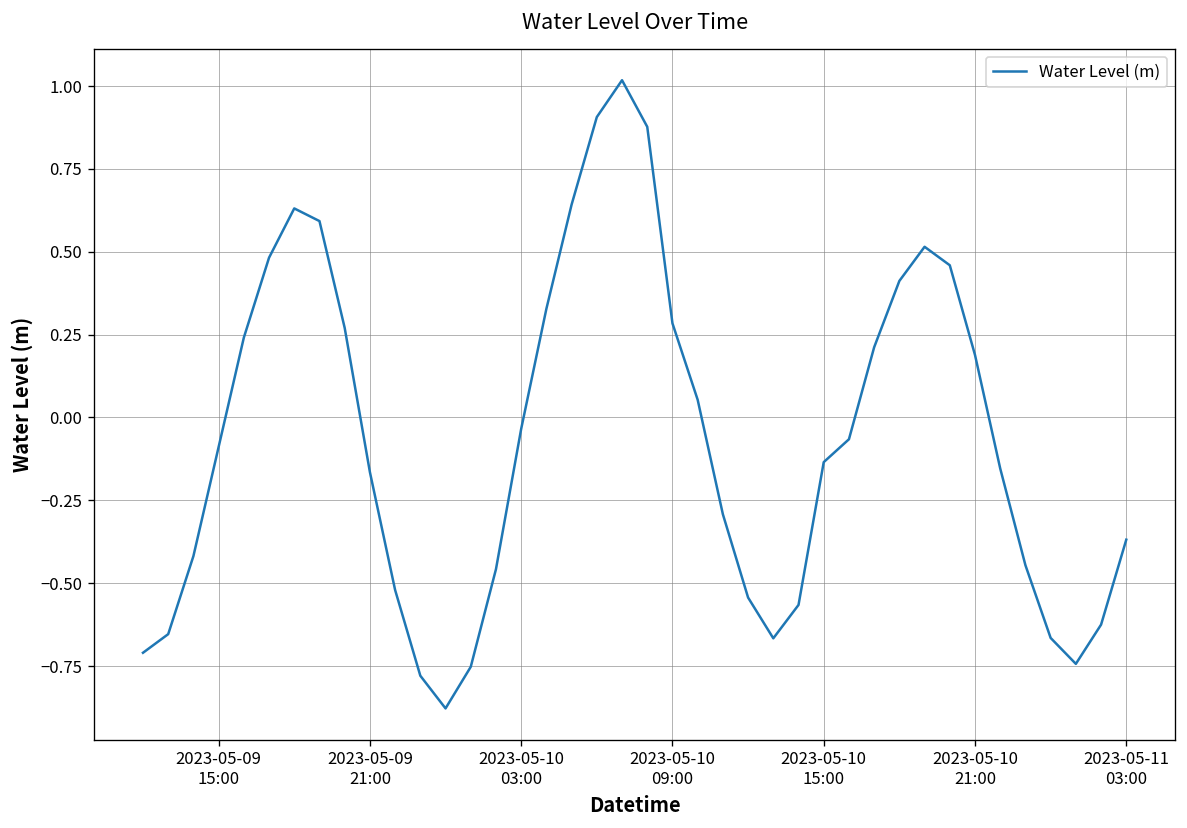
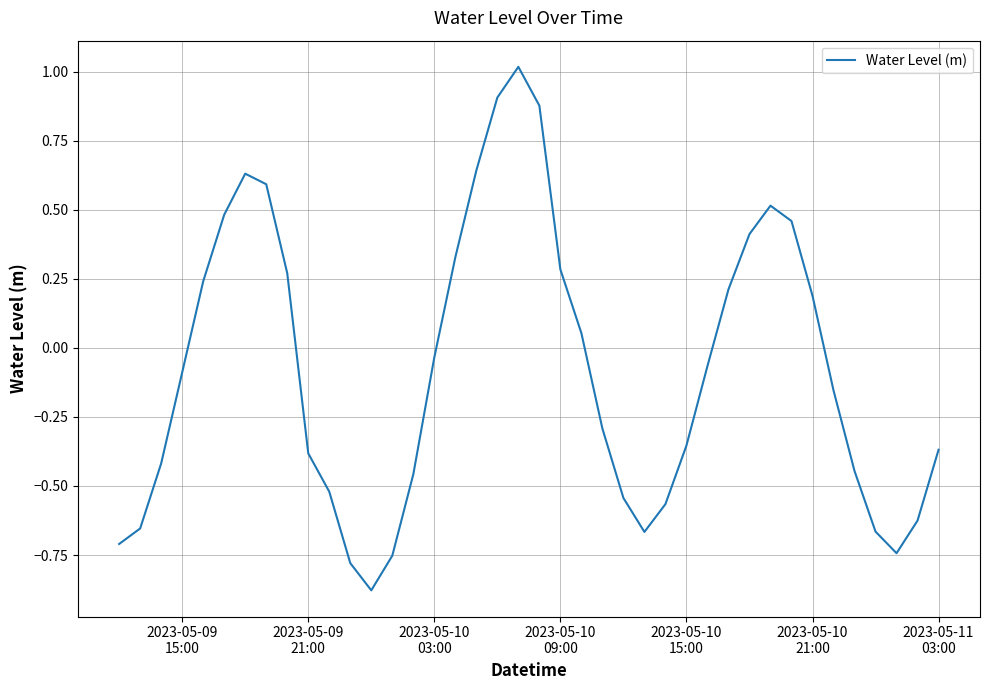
2023-05-09 21:00: -0.16 -> -0.38
2023-05-10 15:00: -0.13 -> -0.35
